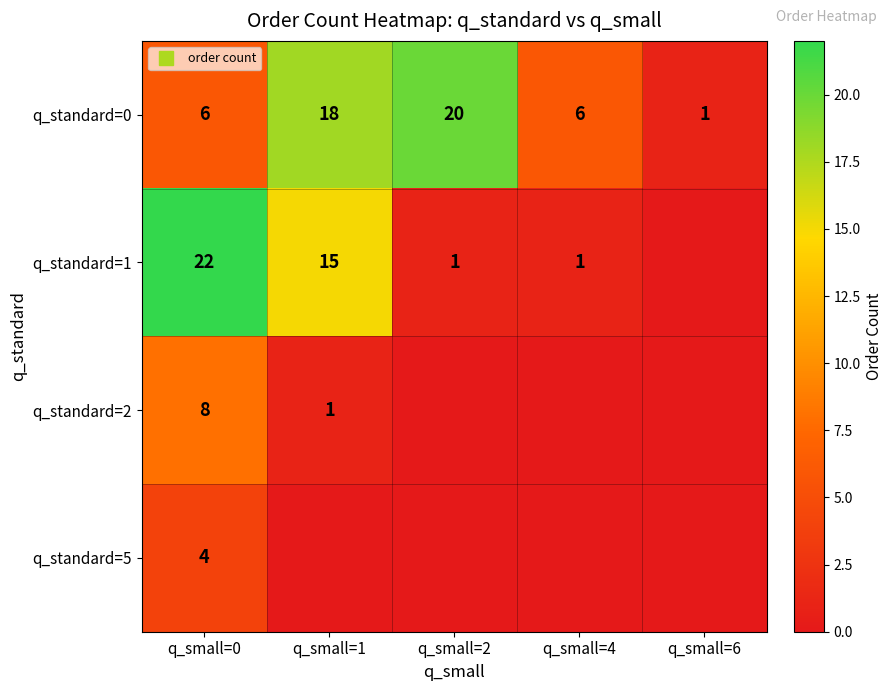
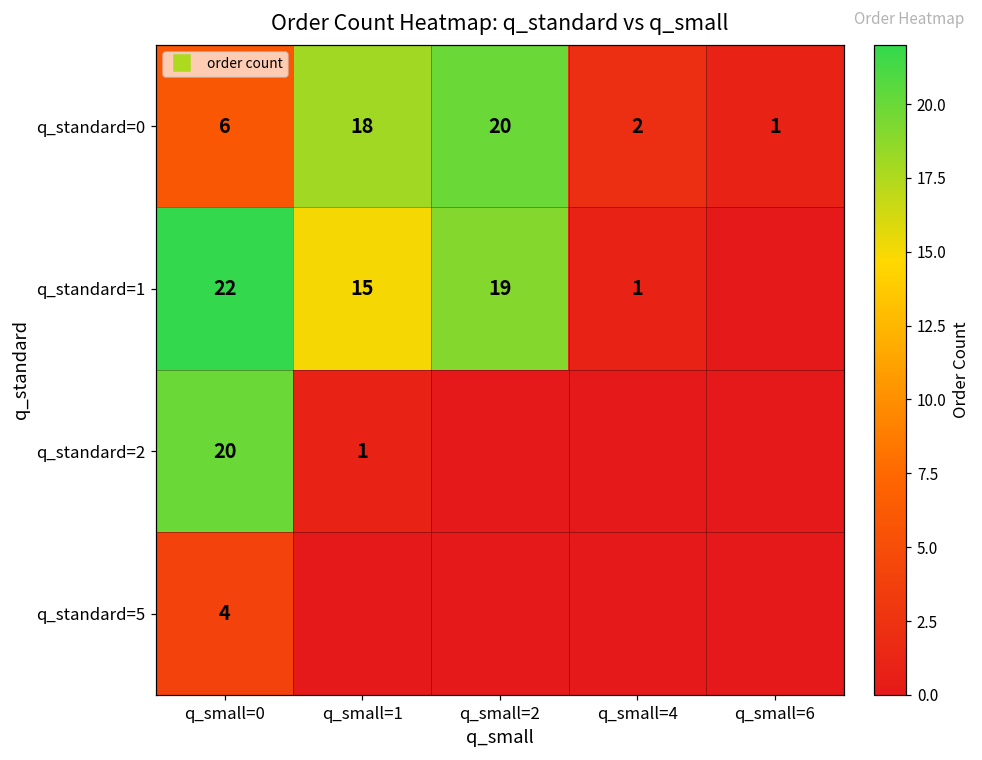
q_standard=0, q_small=4: 6 -> 2
q_standard=1, q_small=2: 1 -> 19
q_standard=2, q_small=0: 8 -> 20
